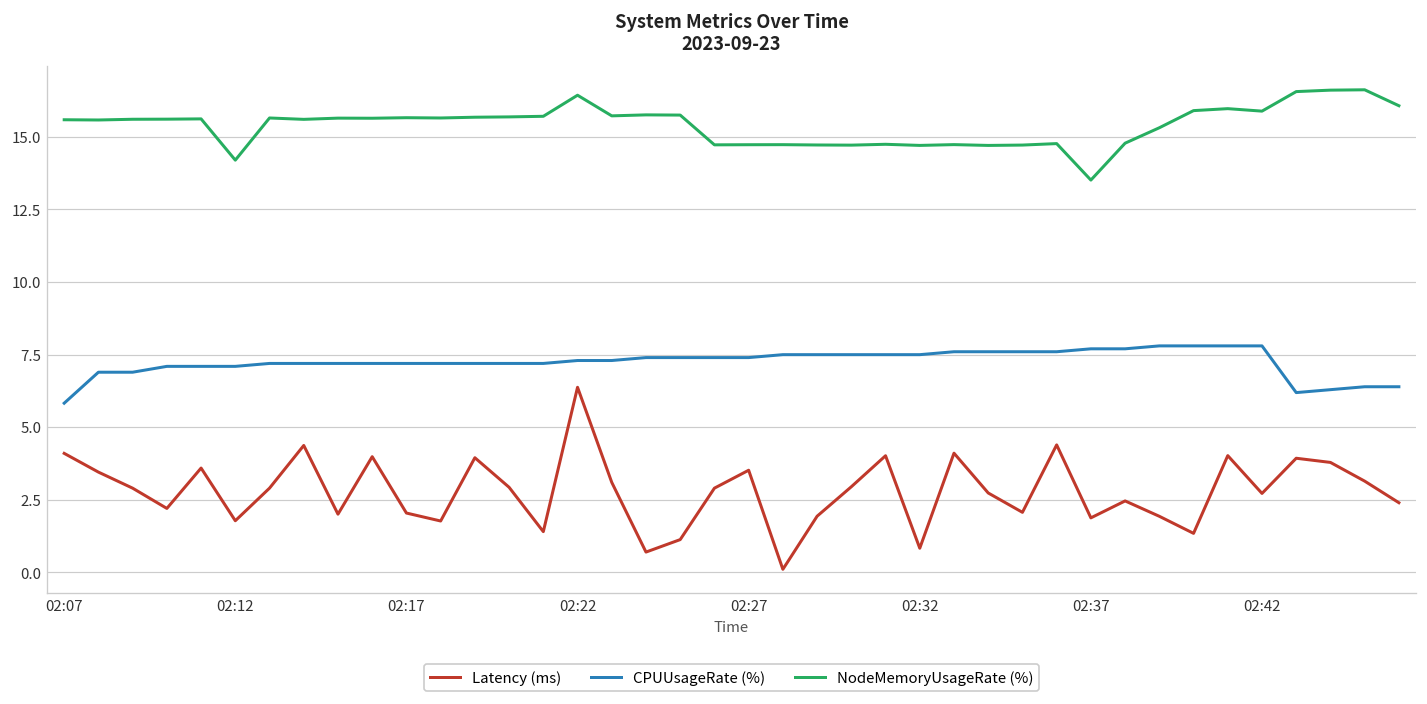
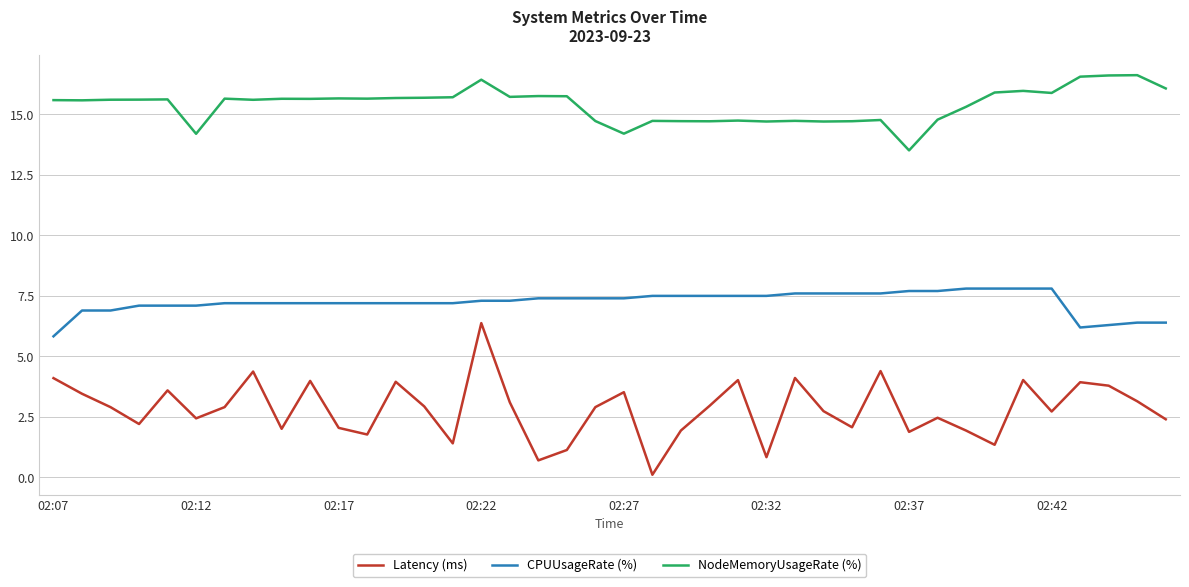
Latency (ms), 02:12: 1.8 -> 2.4
NodeMemoryUsageRate (%), 02:27: 14.7 -> 14.2
